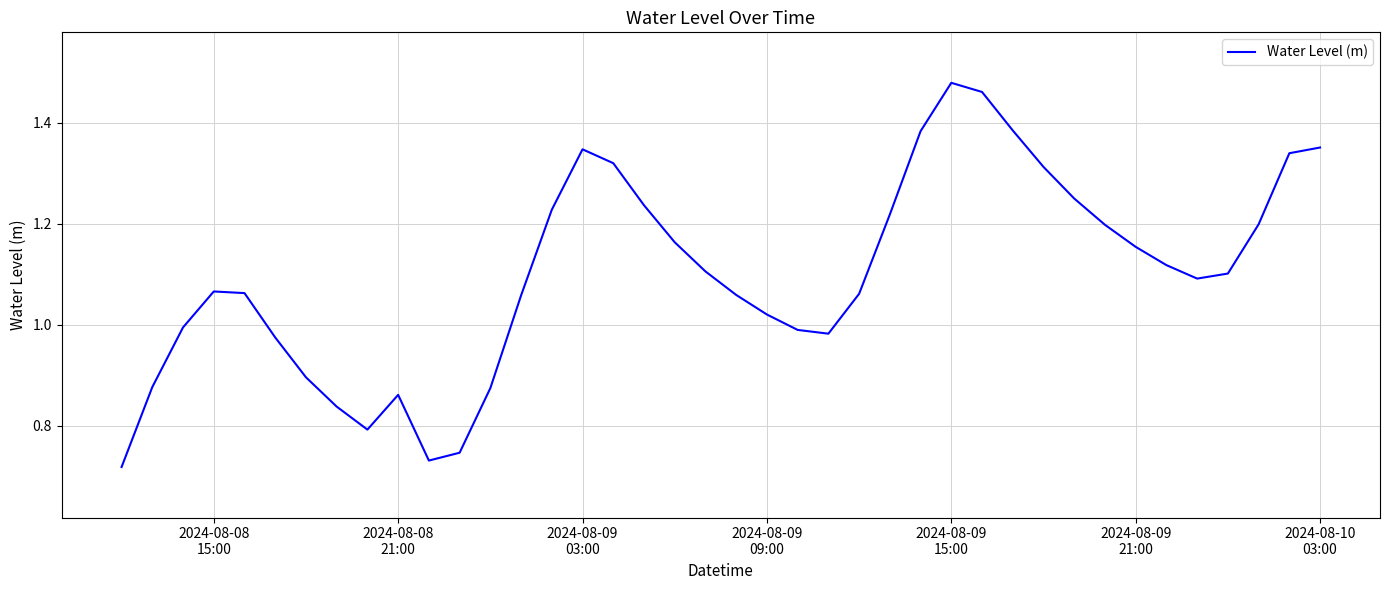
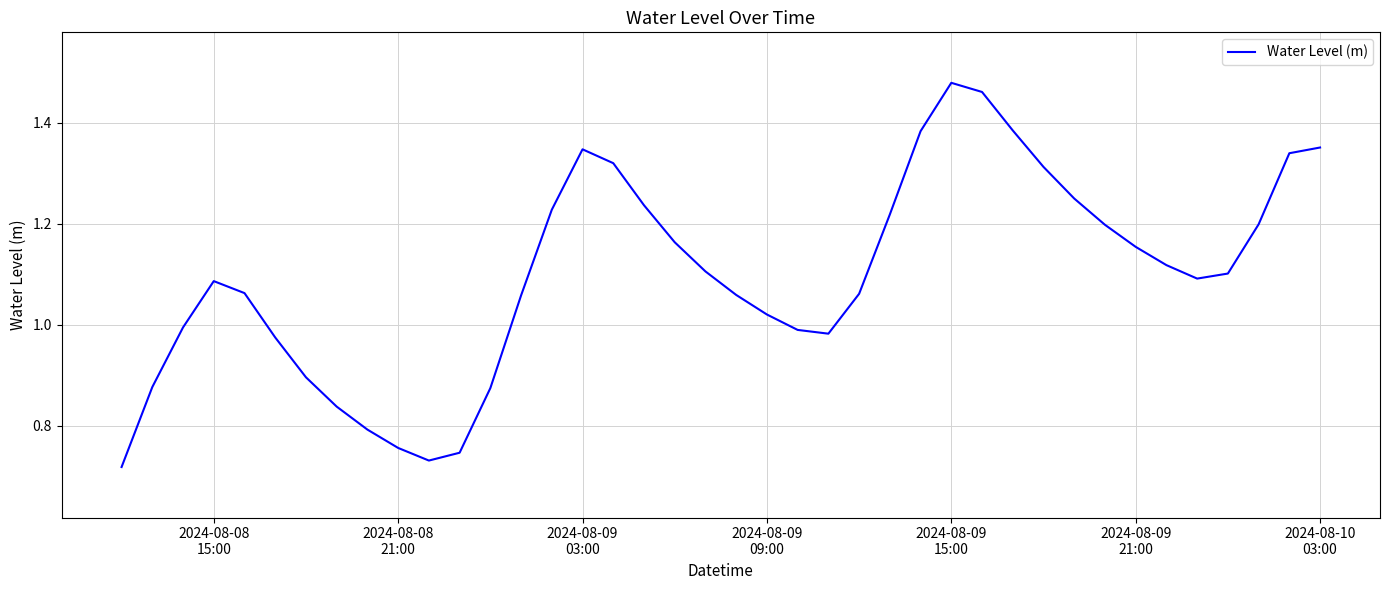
2024-08-08 15:00: 1.07 -> 1.09
2024-08-08 21:00: 0.86 -> 0.76
